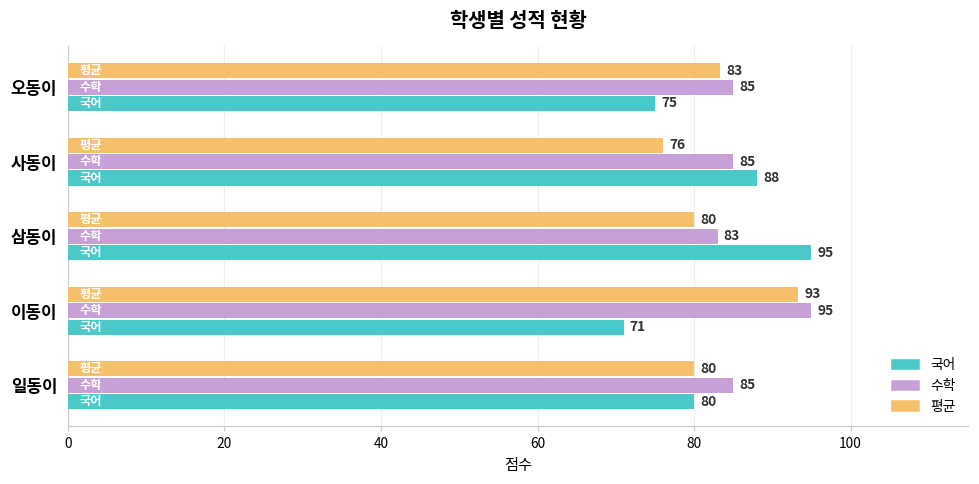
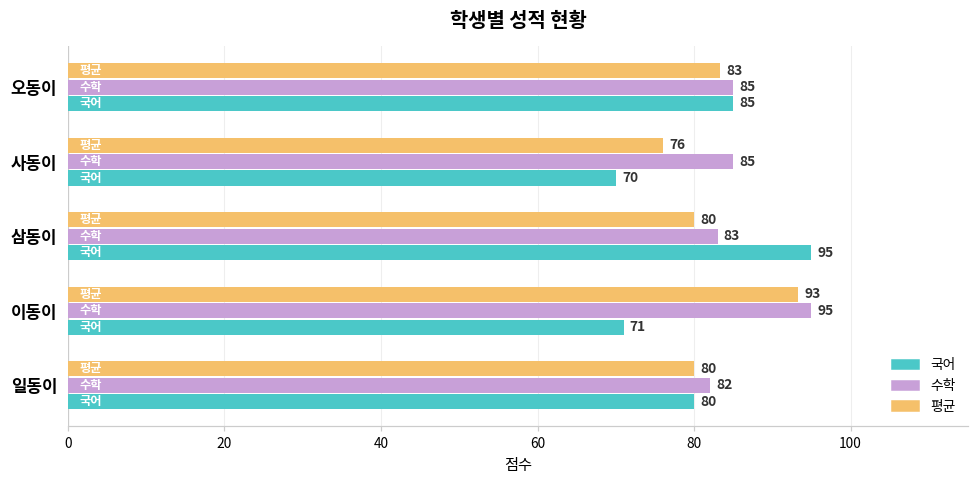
국어, 오동이: 75 -> 85
국어, 사동이: 88 -> 70
수학, 일동이: 85 -> 82
